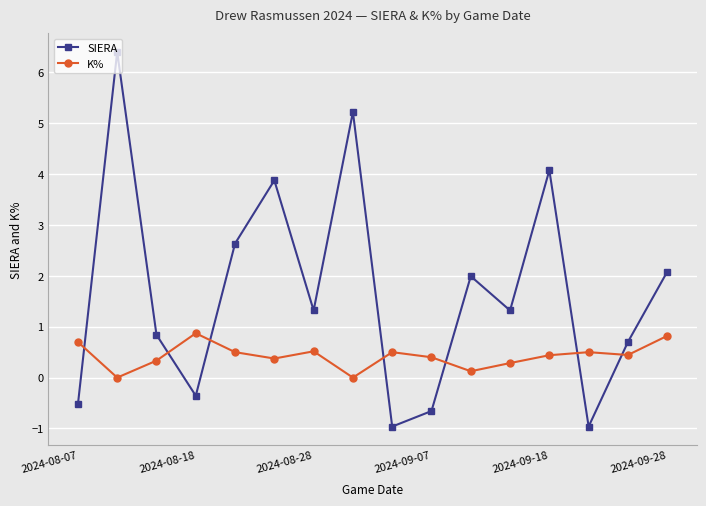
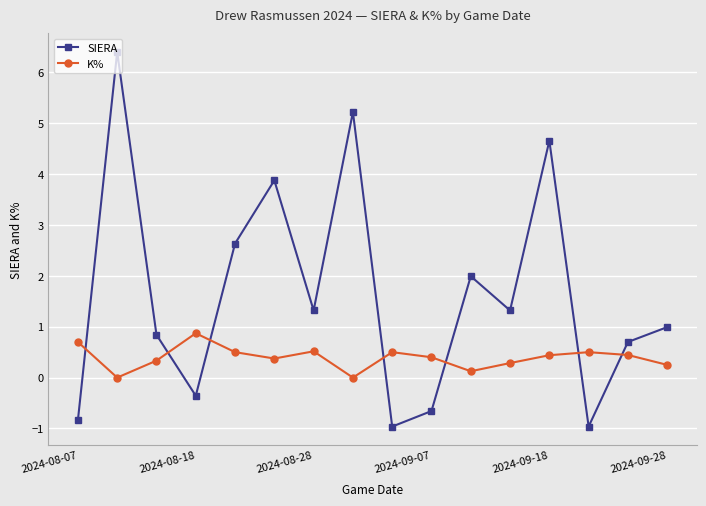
SIERA, 2024-08-07: -0.5 -> -0.8
SIERA, 2024-09-18: 4.1 -> 4.7
SIERA, 2024-09-28: 2.1 -> 1.0
K%, 2024-09-28: 0.8 -> 0.3
